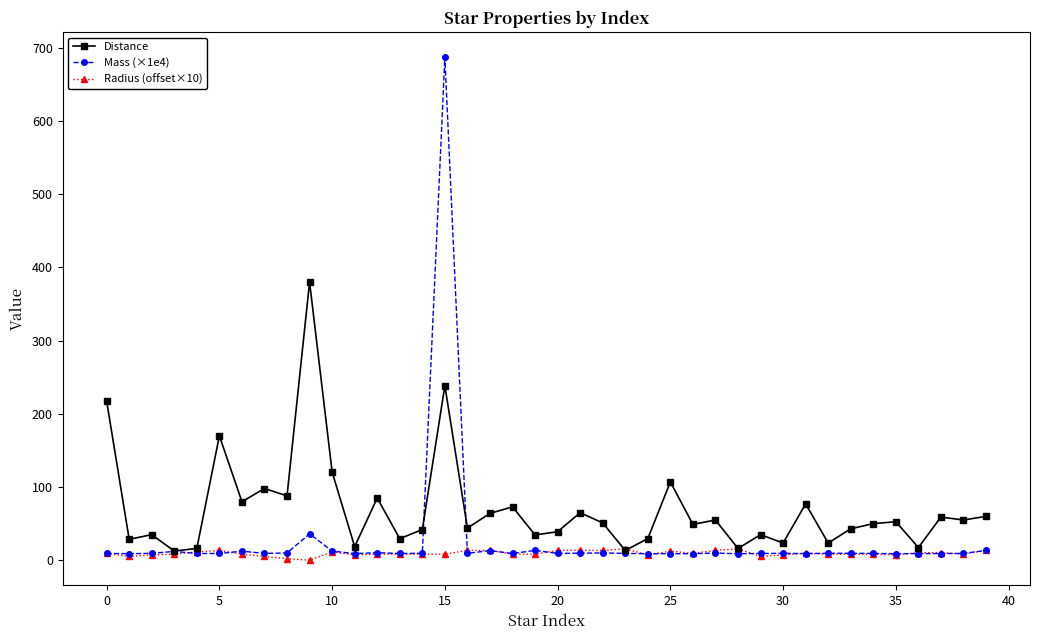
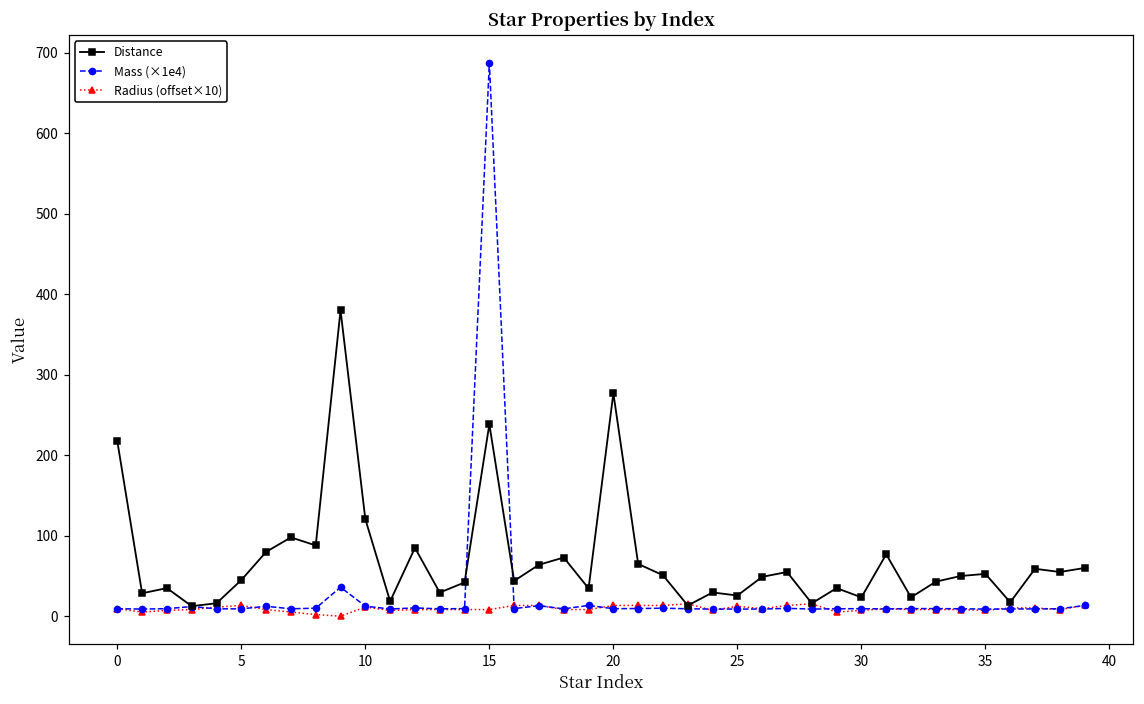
Distance, 5: 170 -> 50
Distance, 20: 40 -> 280
Distance, 25: 110 -> 30
